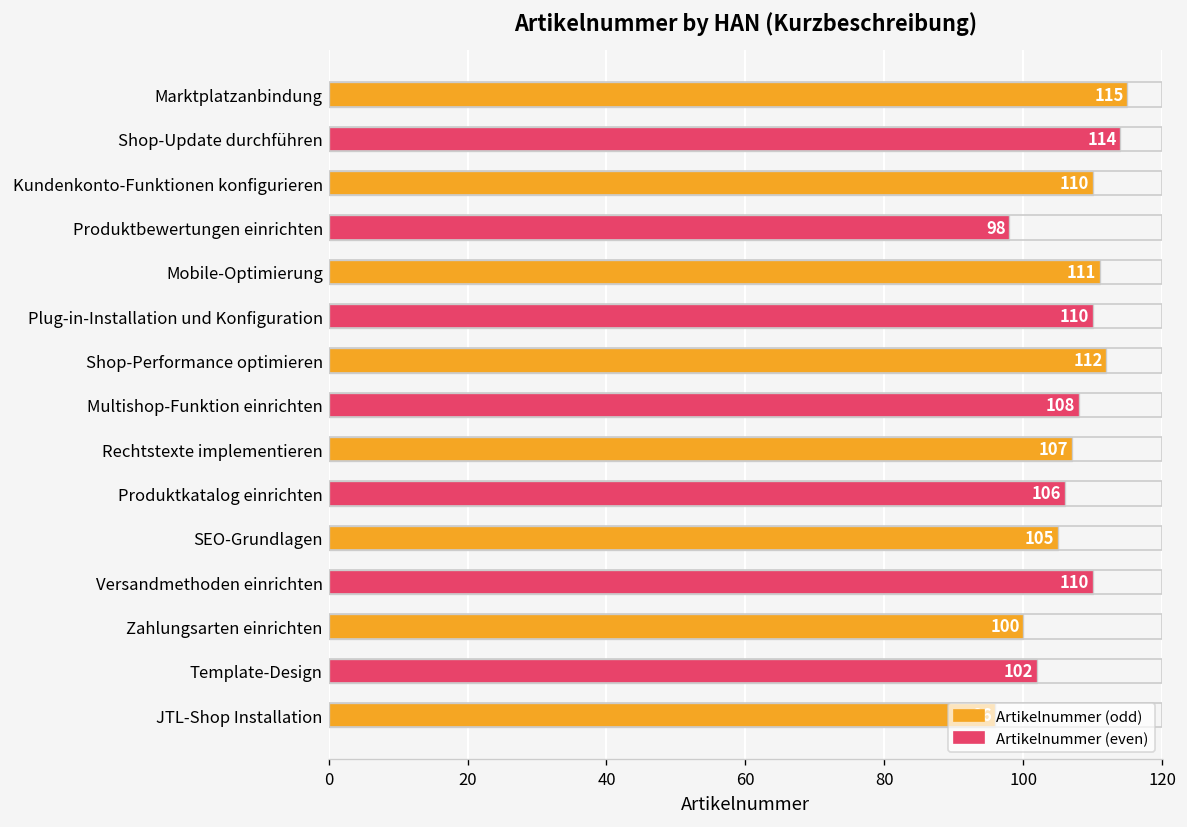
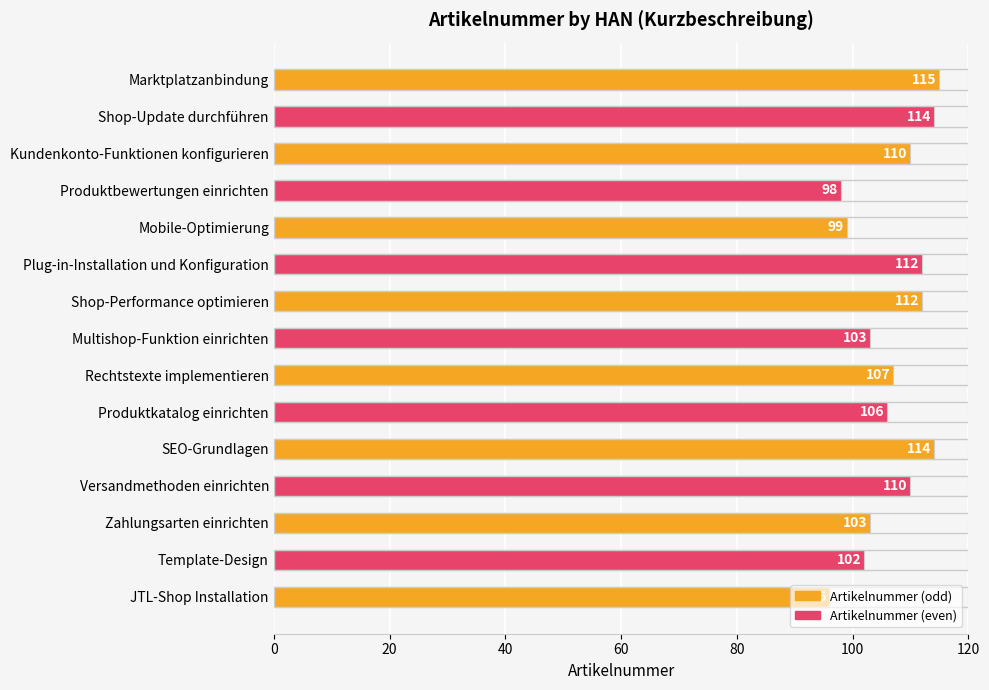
Mobile-Optimierung: 111 -> 99
Plug-in-Installation und Konfiguration: 110 -> 112
Multishop-Funktion einrichten: 108 -> 103
SEO-Grundlagen: 105 -> 114
Zahlungsarten einrichten: 100 -> 103
